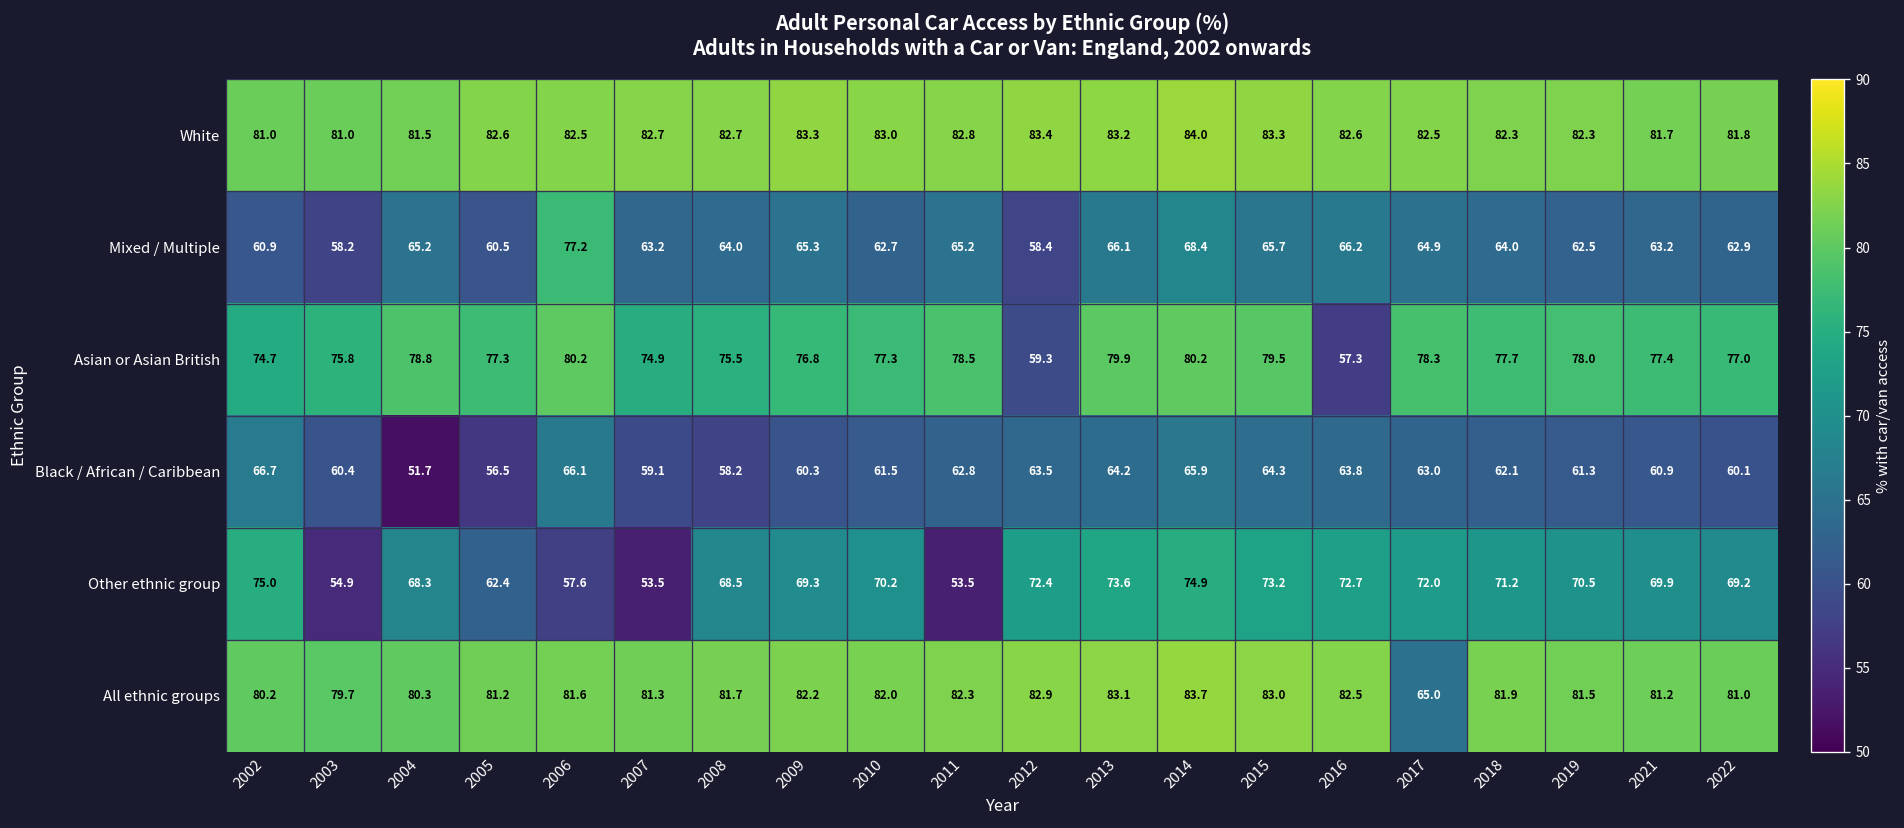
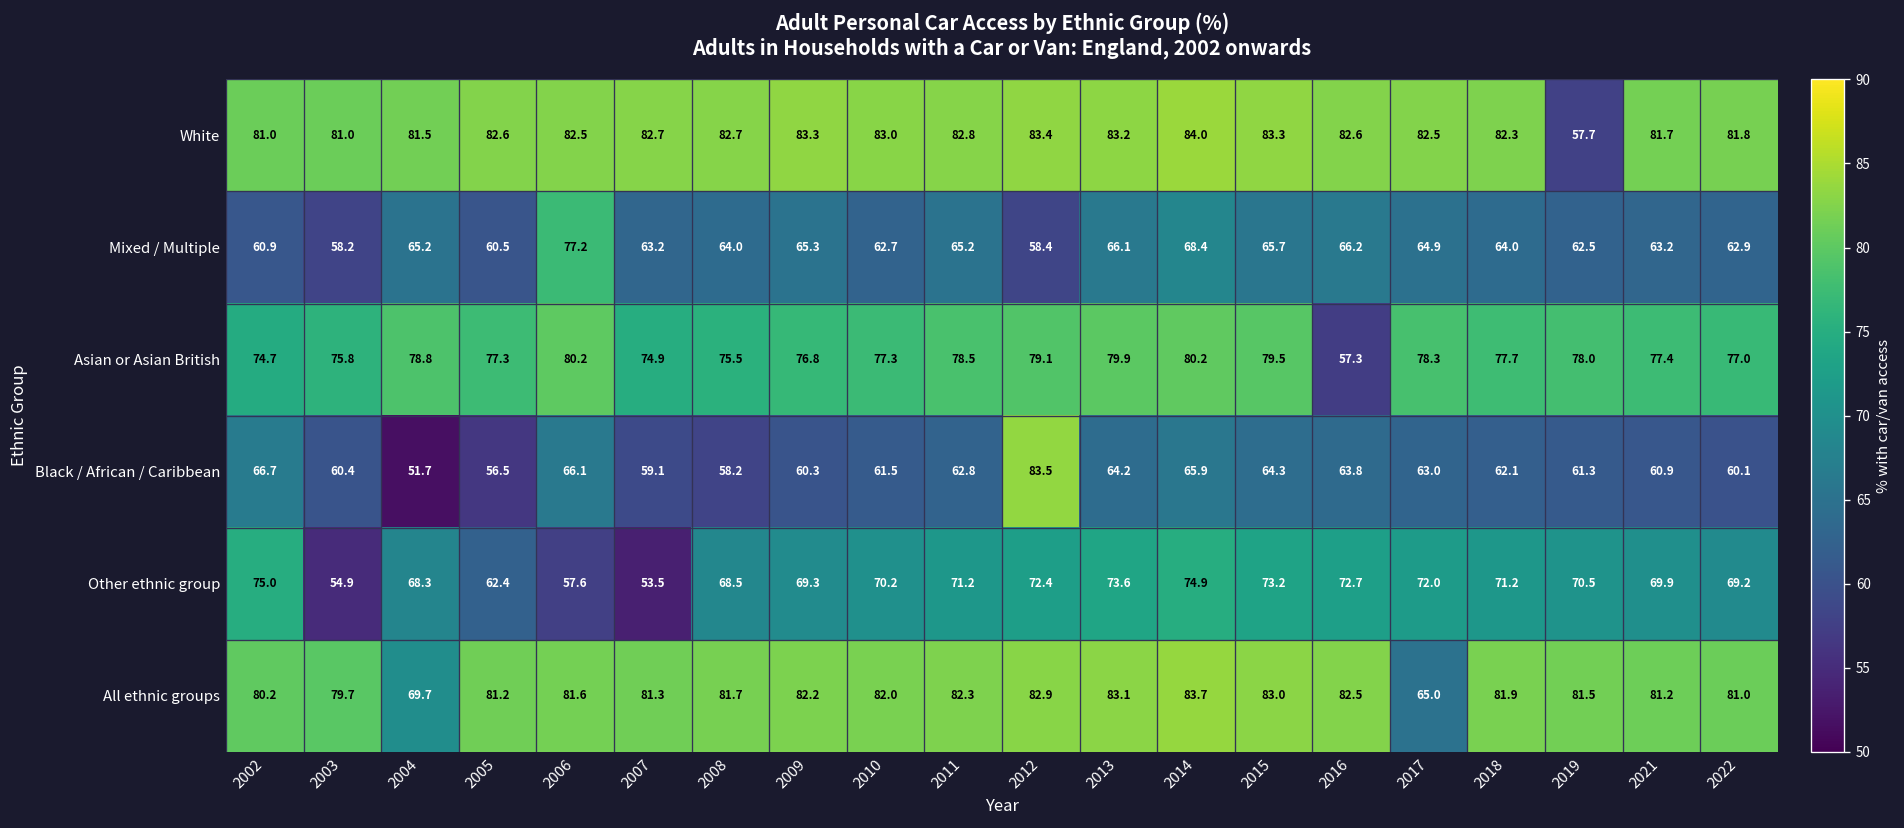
White, 2019: 82.3 -> 57.7
Asian or Asian British, 2012: 59.3 -> 79.1
Black / African / Caribbean, 2012: 63.5 -> 83.5
Other ethnic group, 2011: 53.5 -> 71.2
All ethnic groups, 2004: 80.3 -> 69.7
